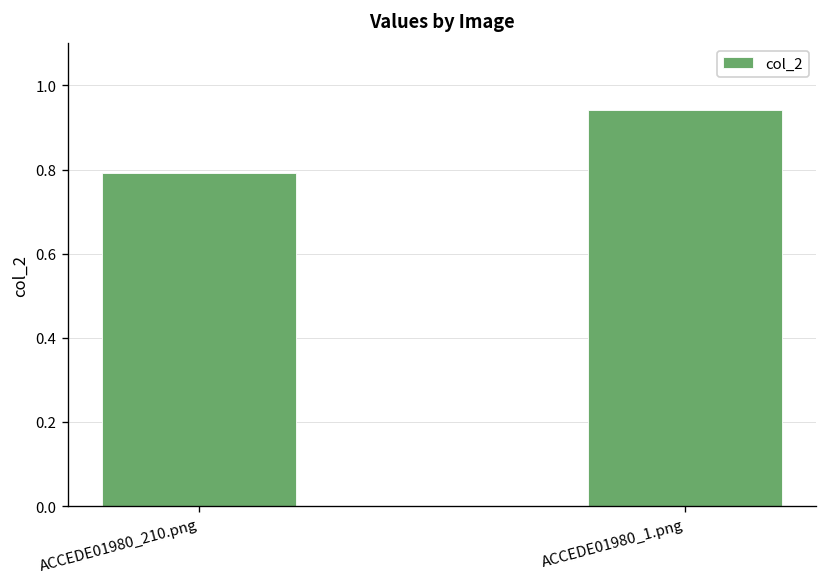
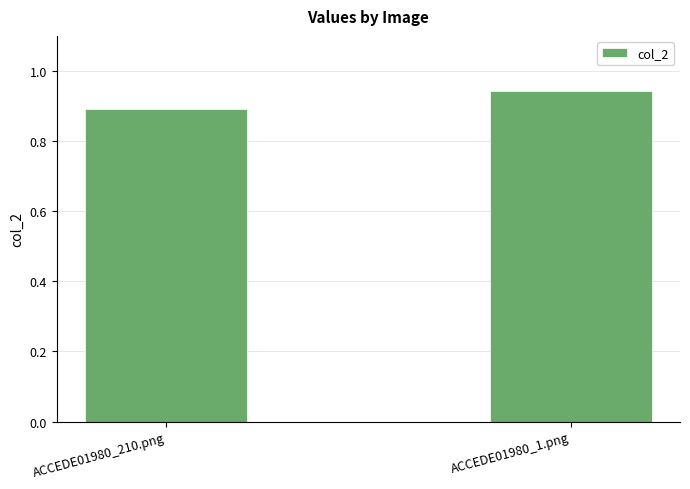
ACCEDE01980_210.png: 0.79 -> 0.89
